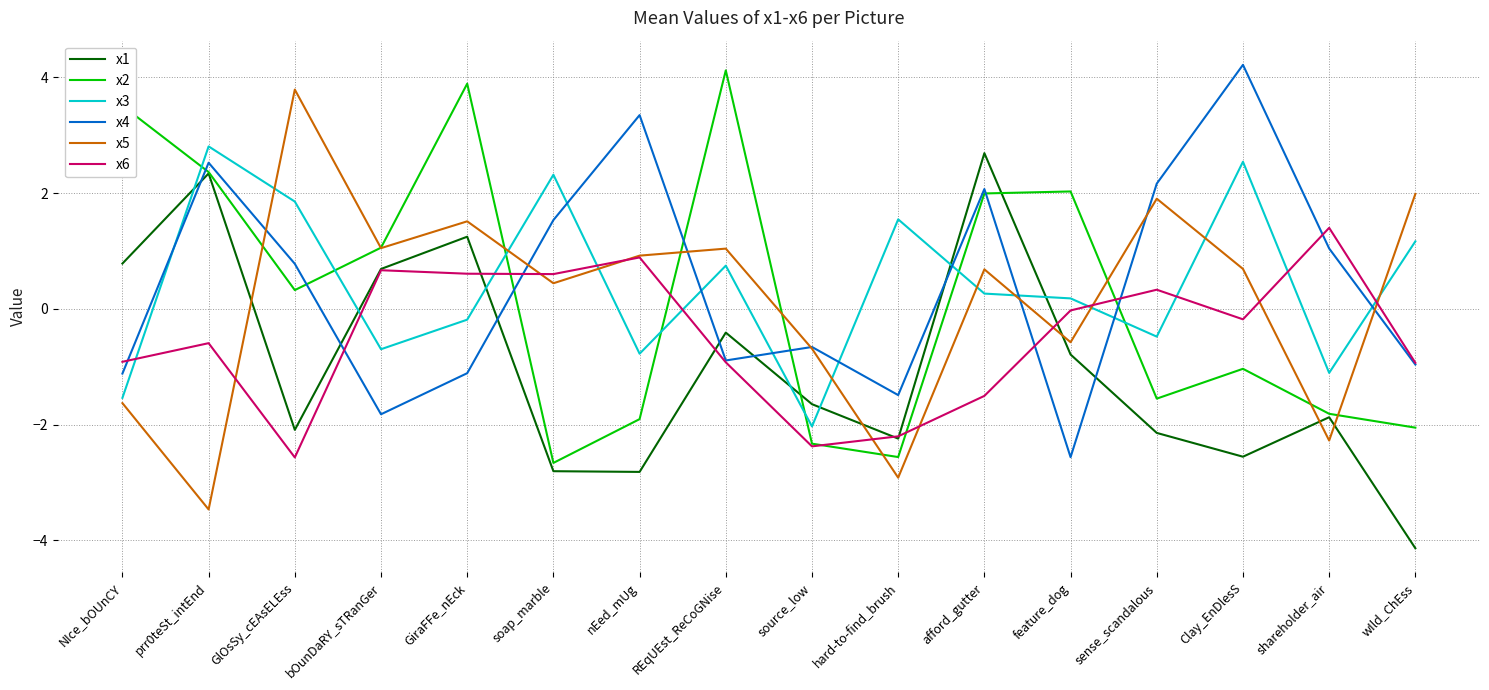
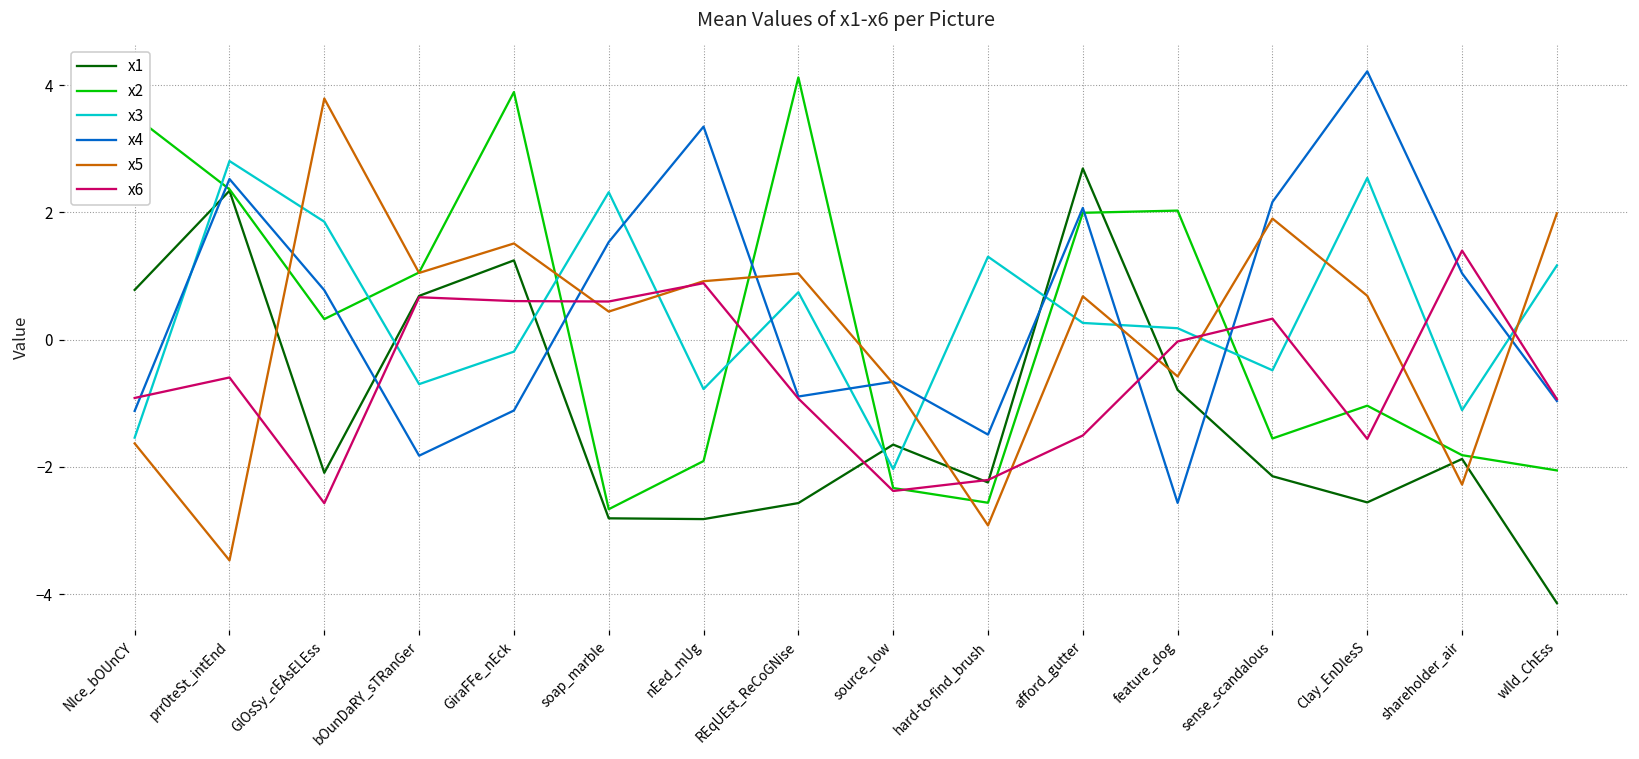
x1, REqUEst_ReCoGNise: -0.4 -> -2.6
x3, hard-to-find_brush: 1.5 -> 1.3
x6, Clay_EnDlesS: -0.2 -> -1.6
